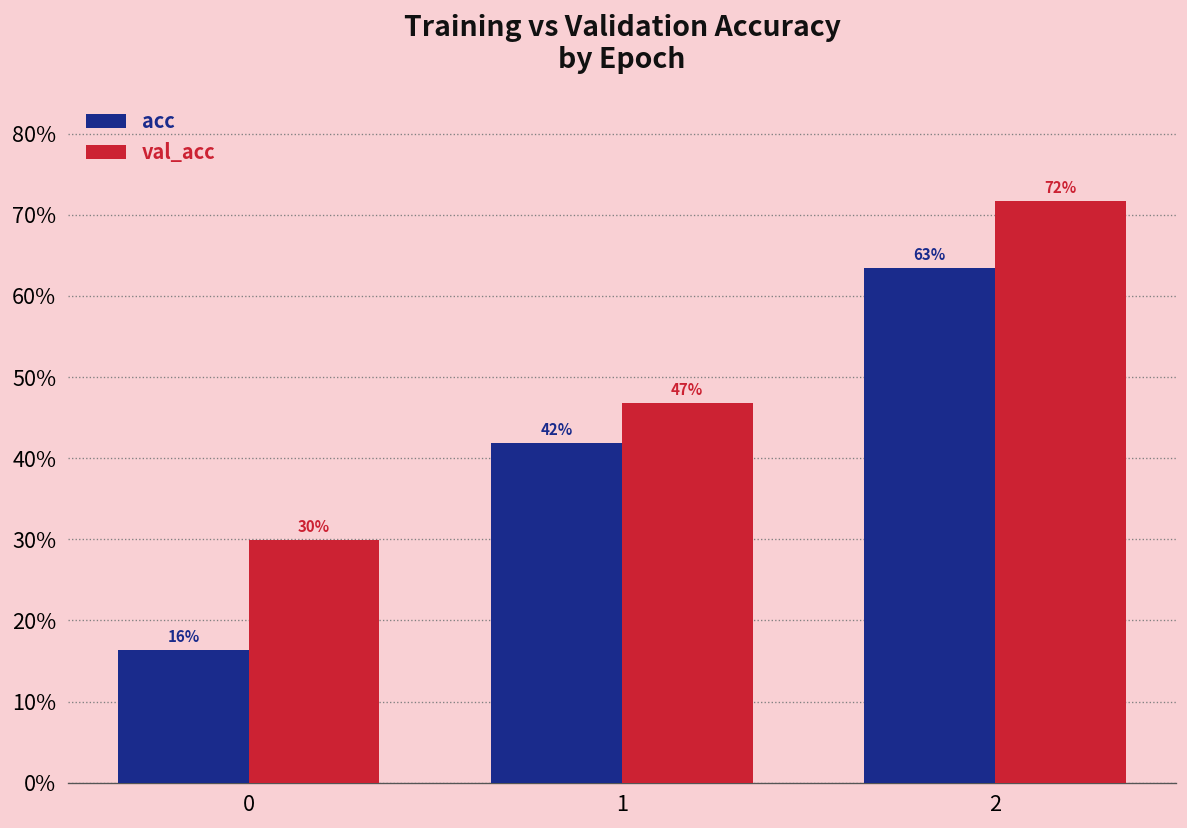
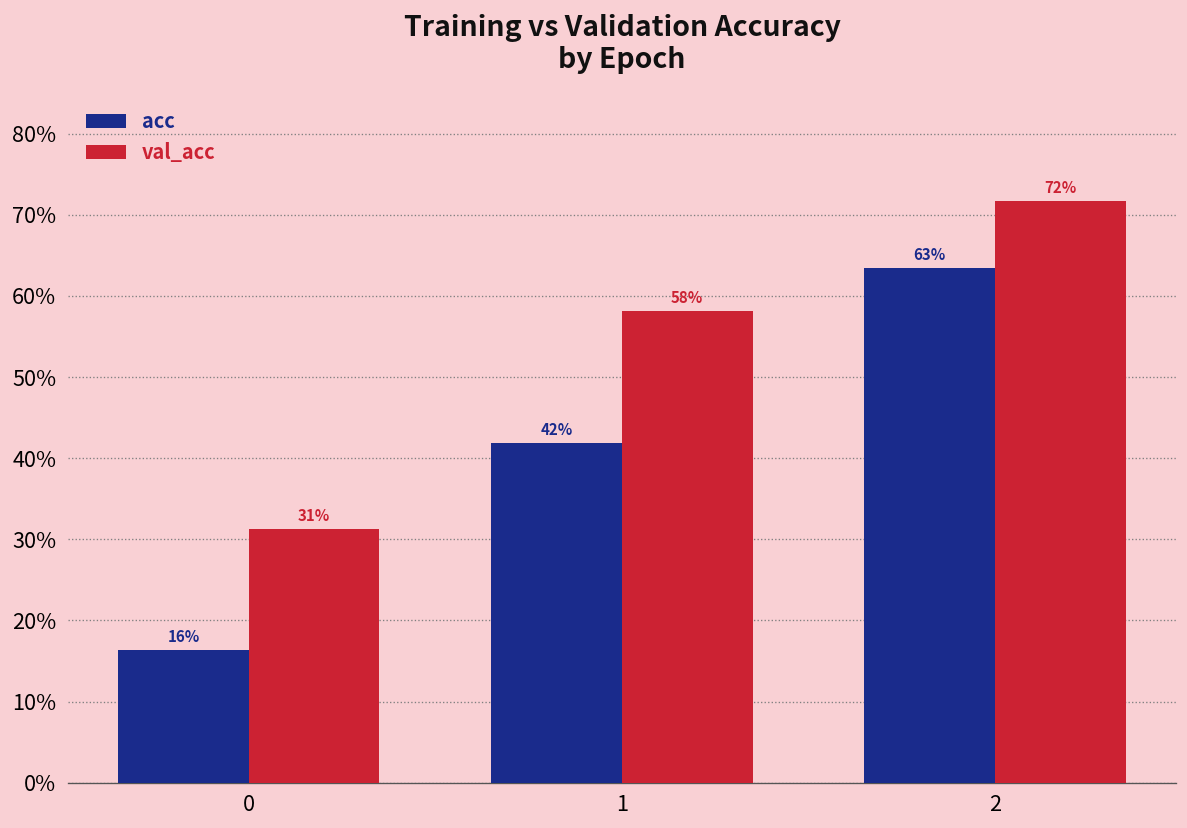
val_acc, 0: 30% -> 31%
val_acc, 1: 47% -> 58%
